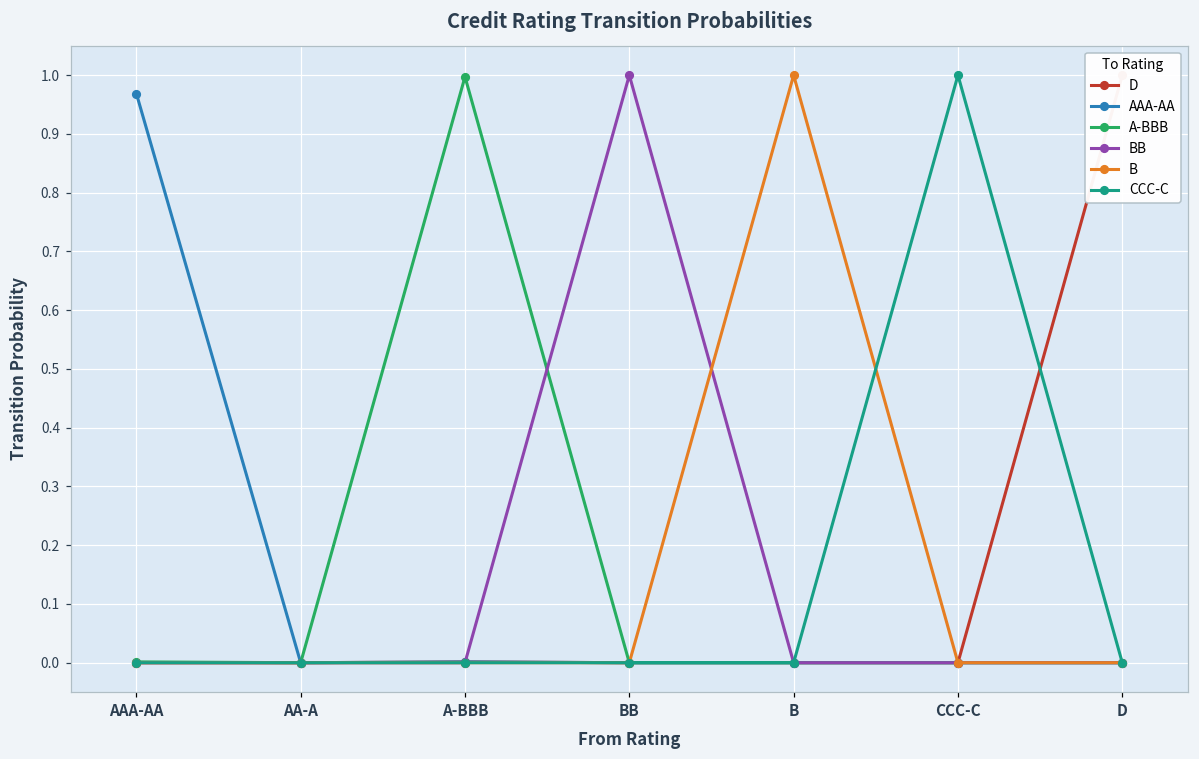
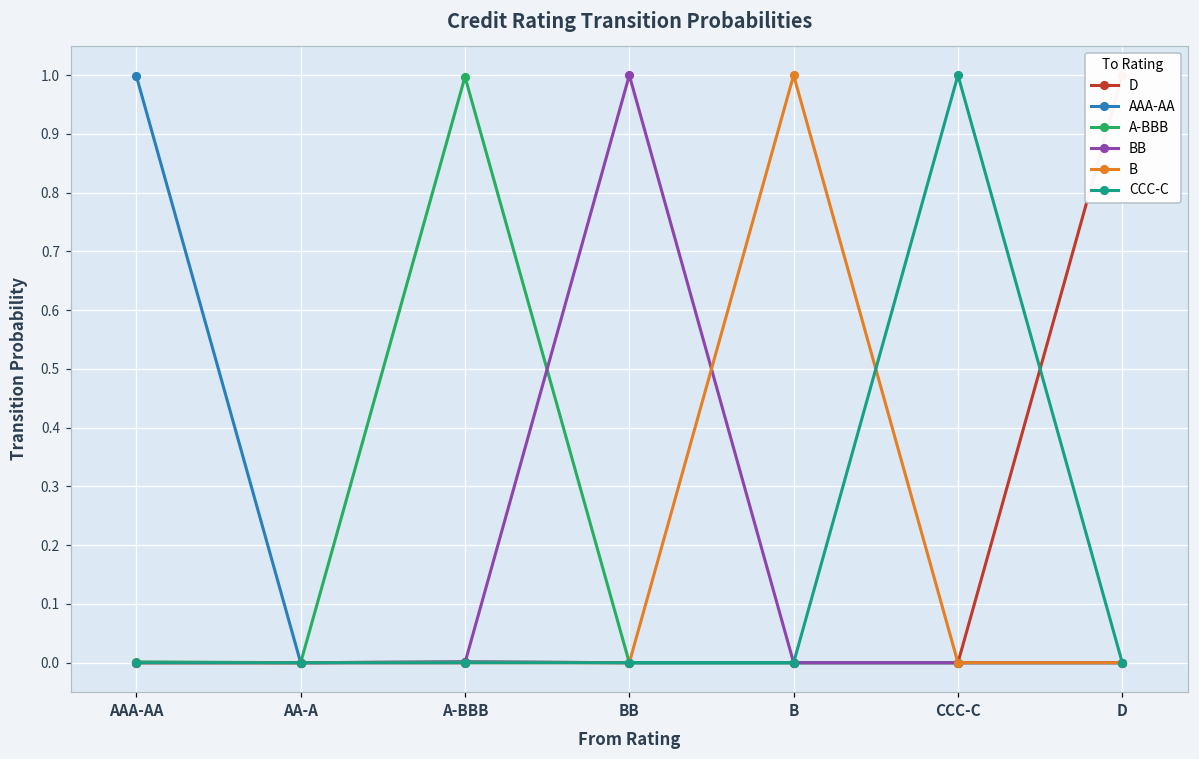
AAA-AA, AAA-AA: 0.97 -> 1.00
